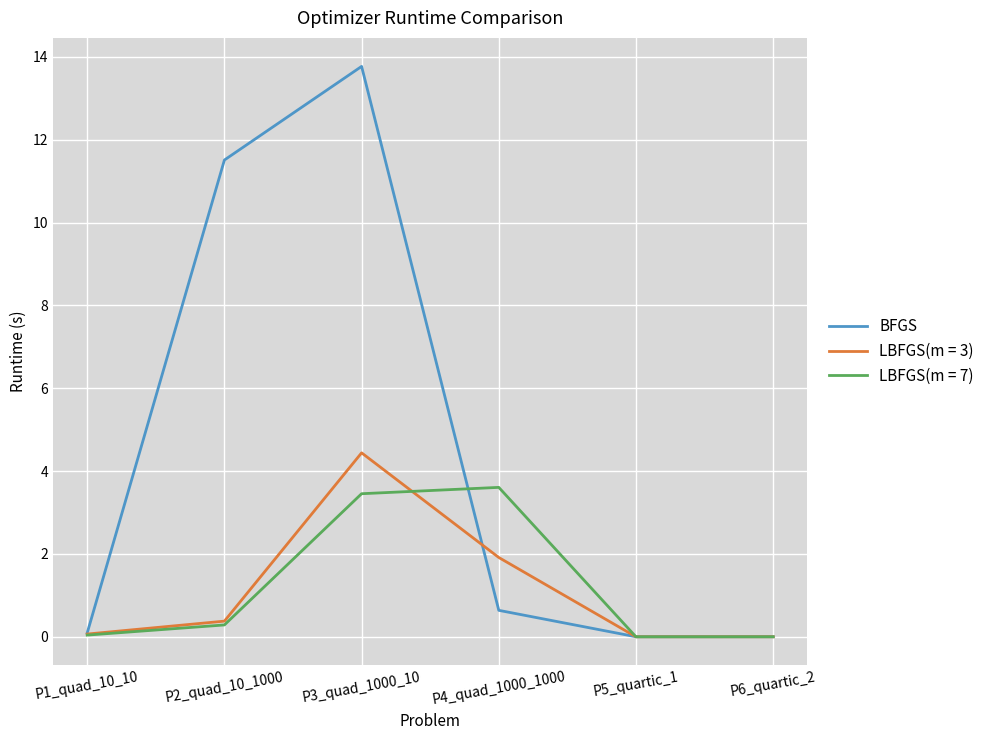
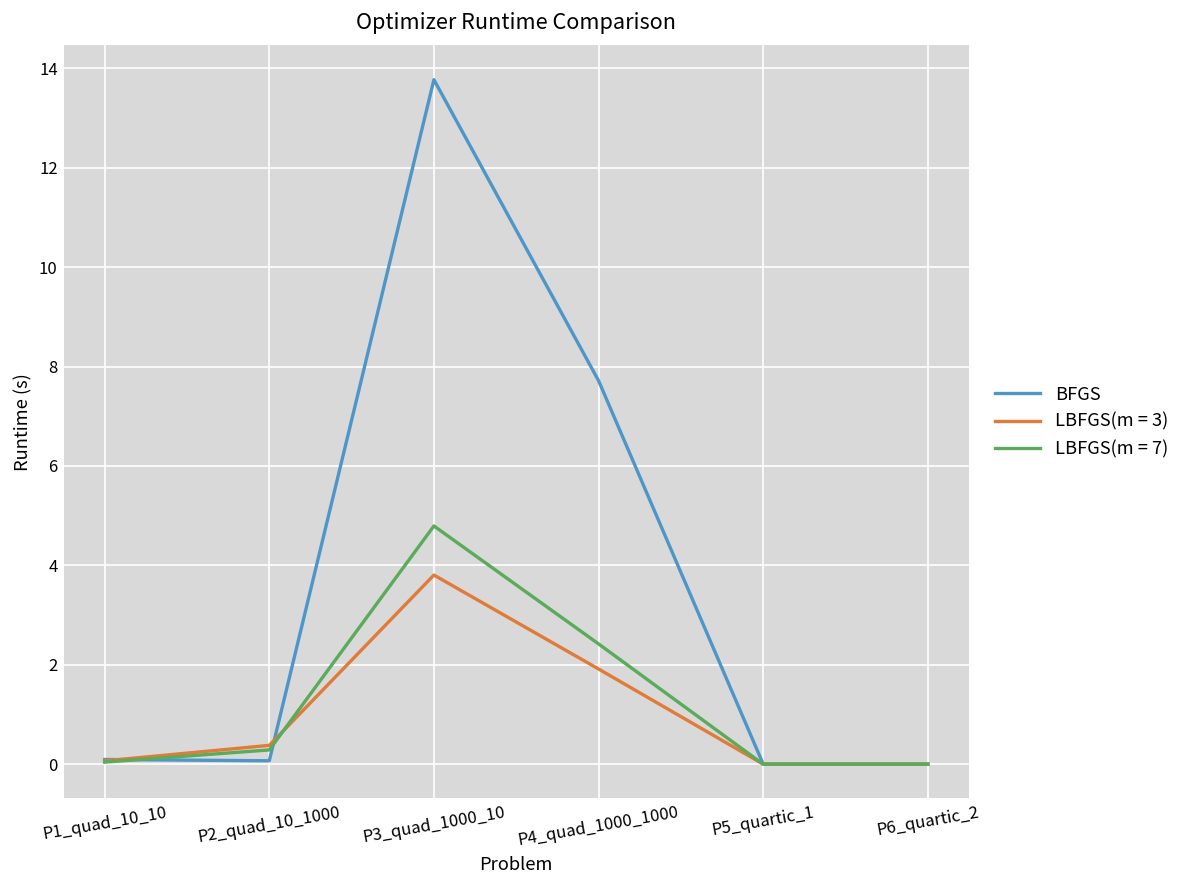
BFGS, P2_quad_10_1000: 11.5 -> 0.1
LBFGS(m = 3), P3_quad_1000_10: 4.4 -> 3.8
LBFGS(m = 7), P3_quad_1000_10: 3.5 -> 4.8
BFGS, P4_quad_1000_1000: 0.6 -> 7.7
LBFGS(m = 7), P4_quad_1000_1000: 3.6 -> 2.4
